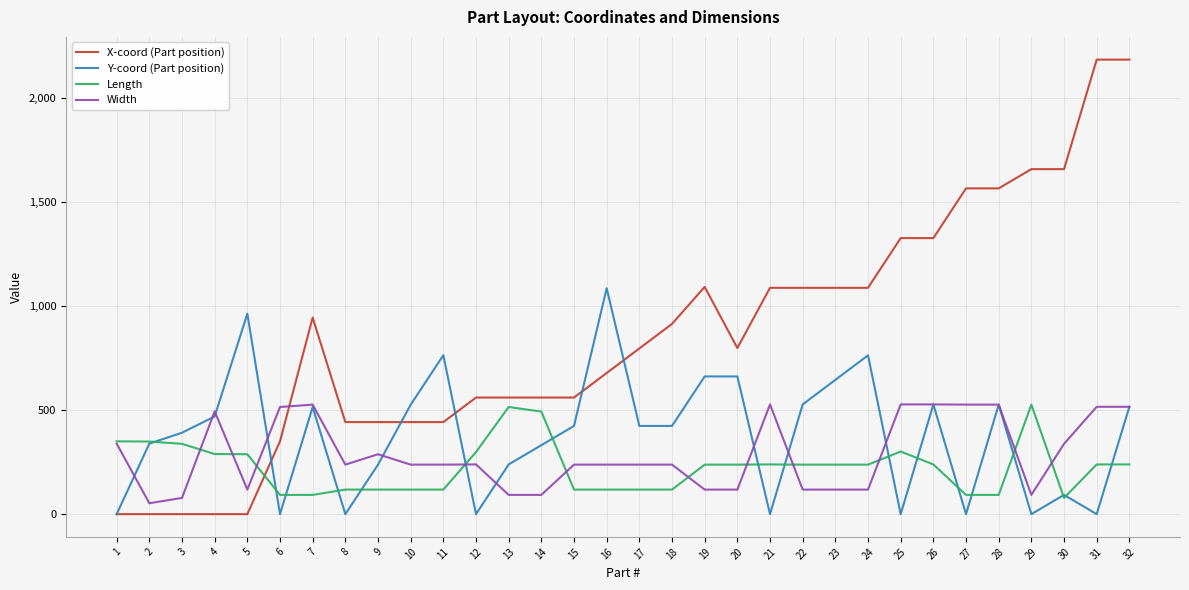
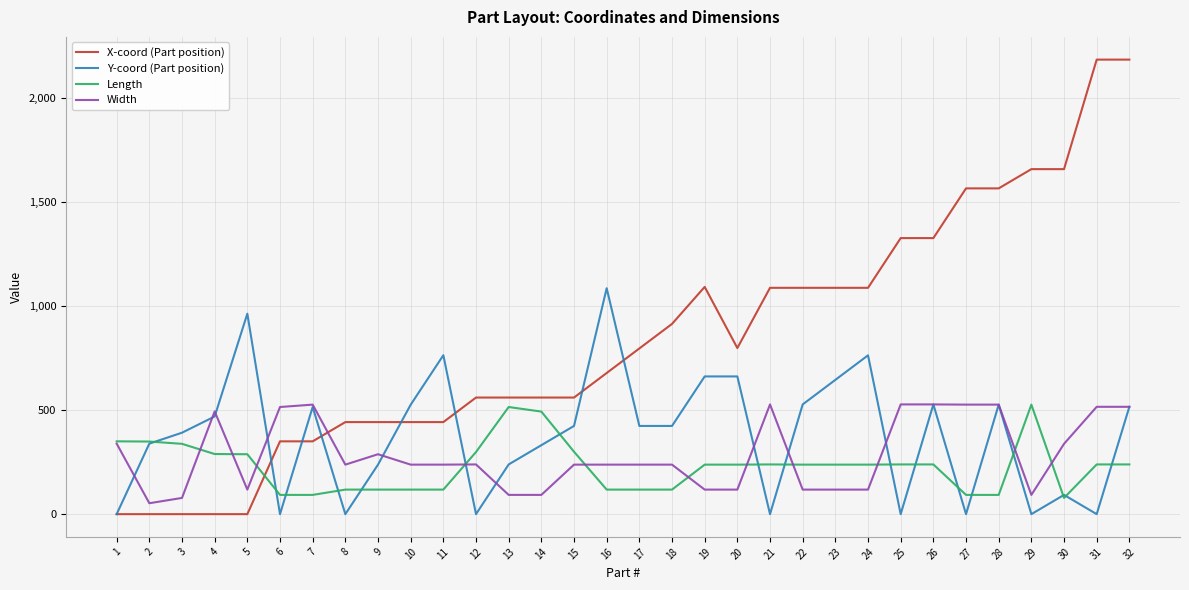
X-coord (Part position), 7: 950 -> 350
Length, 15: 120 -> 300
Length, 25: 300 -> 240
